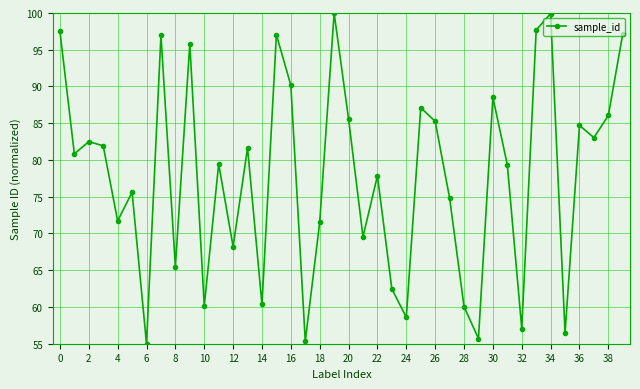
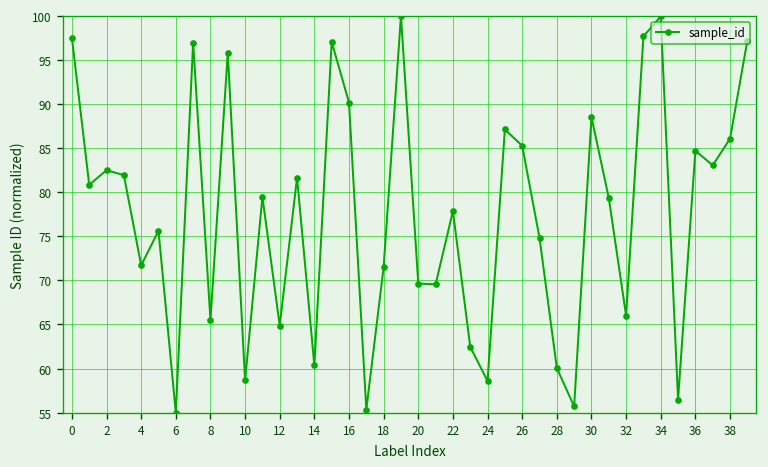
10: 60 -> 59
12: 68 -> 65
20: 86 -> 70
32: 57 -> 66
